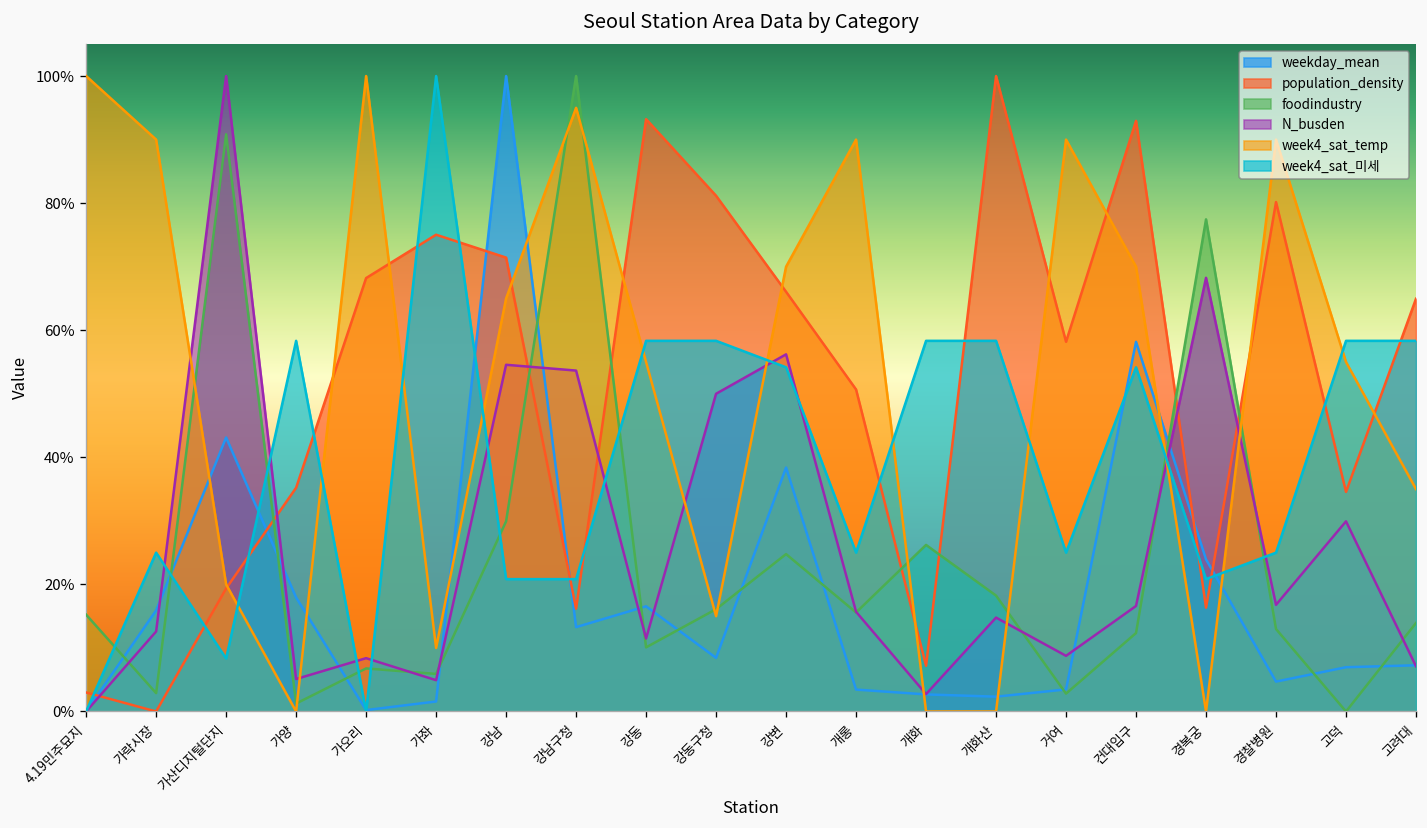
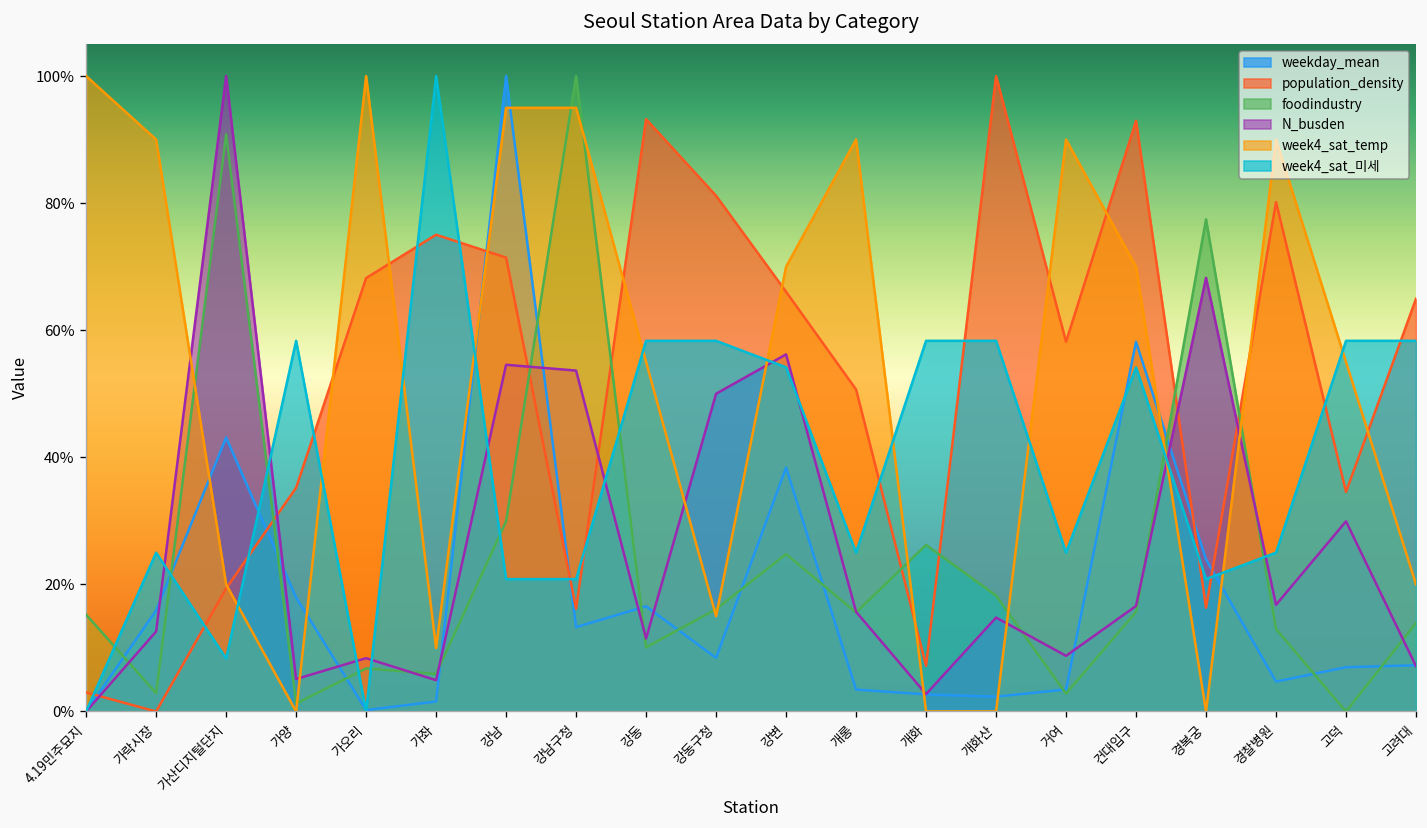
week4_sat_temp, 강남: 65% -> 95%
foodindustry, 건대입구: 12% -> 16%
week4_sat_temp, 고려대: 35% -> 20%
